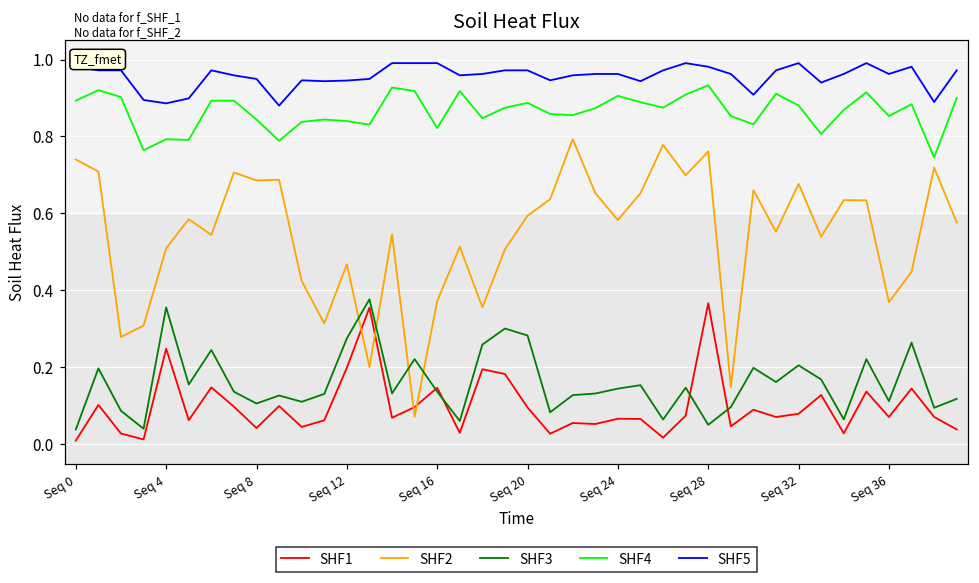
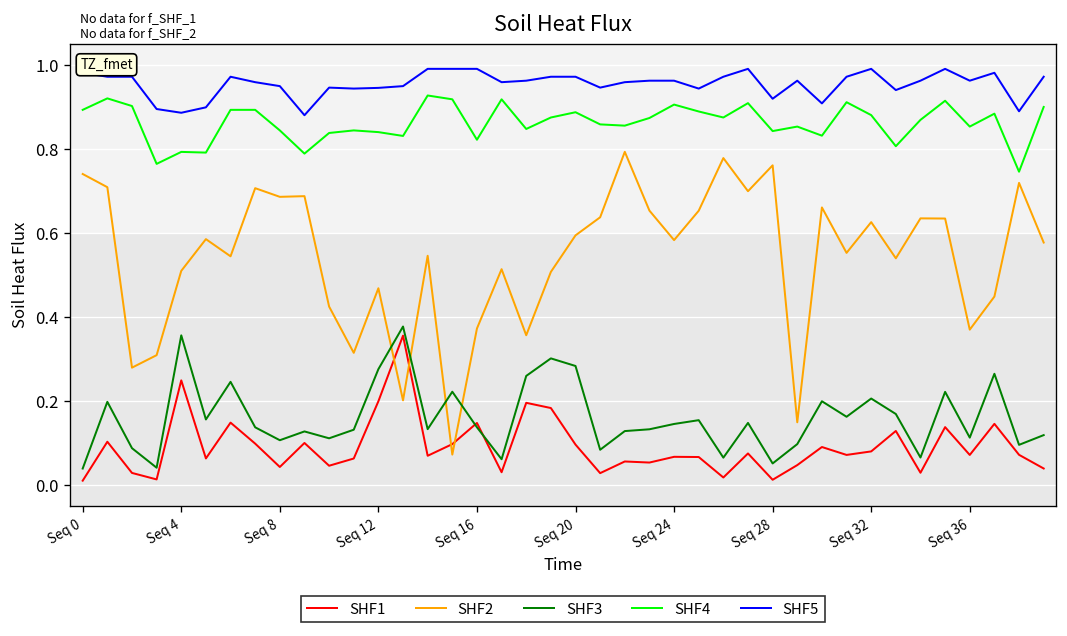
SHF1, Seq 28: 0.37 -> 0.01
SHF4, Seq 28: 0.93 -> 0.84
SHF5, Seq 28: 0.98 -> 0.92
SHF2, Seq 32: 0.68 -> 0.63
